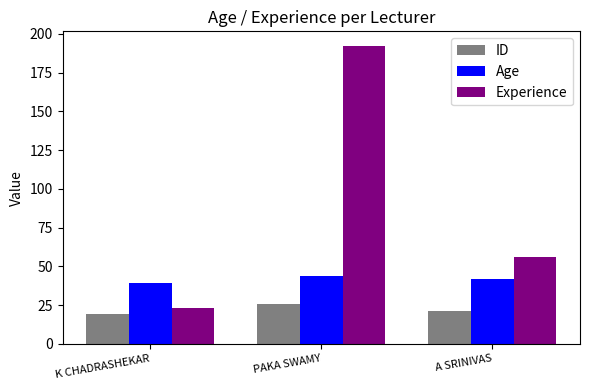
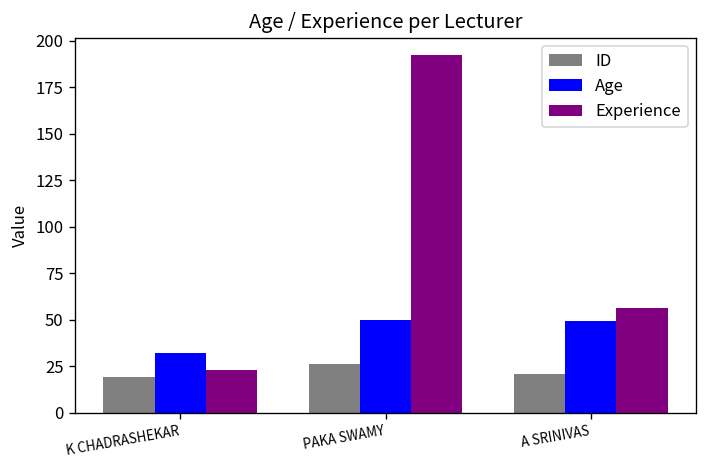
Age, K CHADRASHEKAR: 39 -> 32
Age, PAKA SWAMY: 44 -> 50
Age, A SRINIVAS: 42 -> 49
